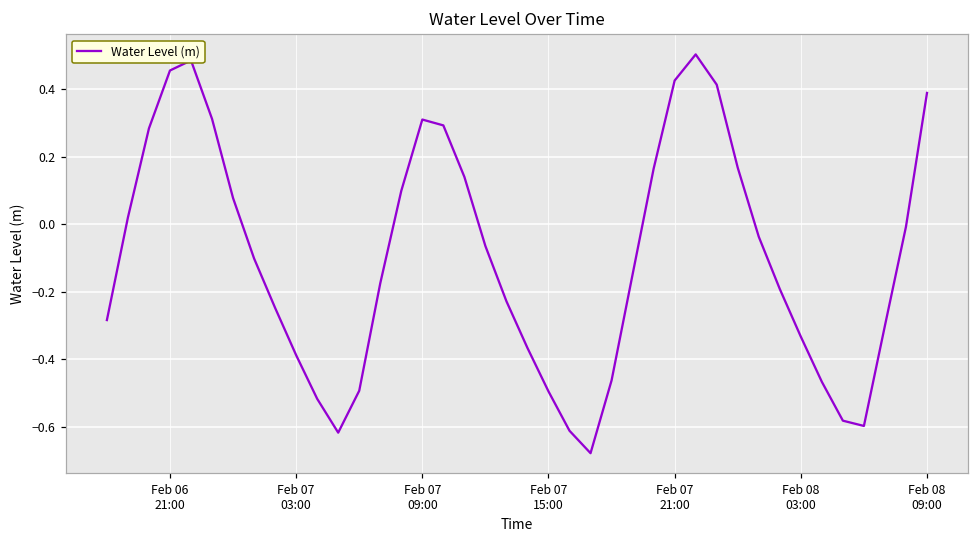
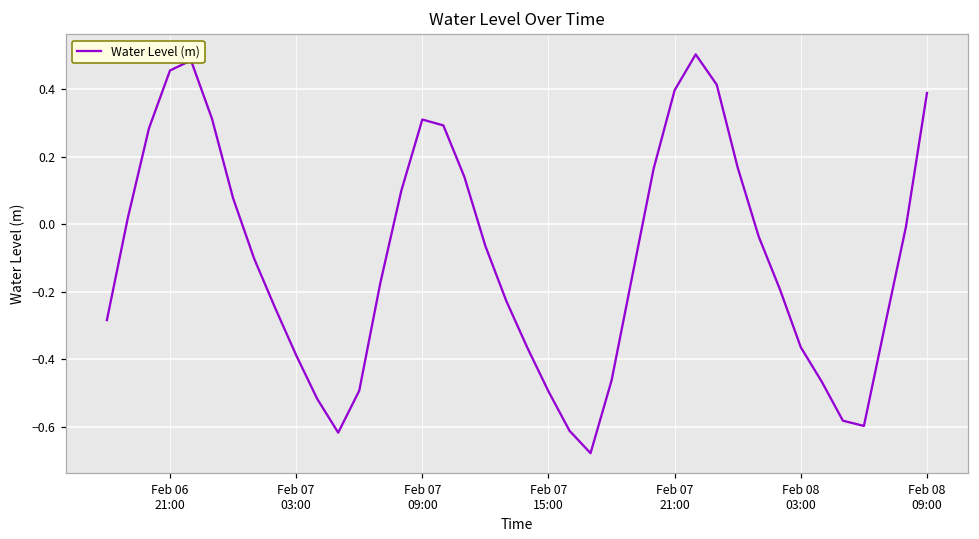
Feb 07 21:00: 0.43 -> 0.40
Feb 08 03:00: -0.33 -> -0.36
